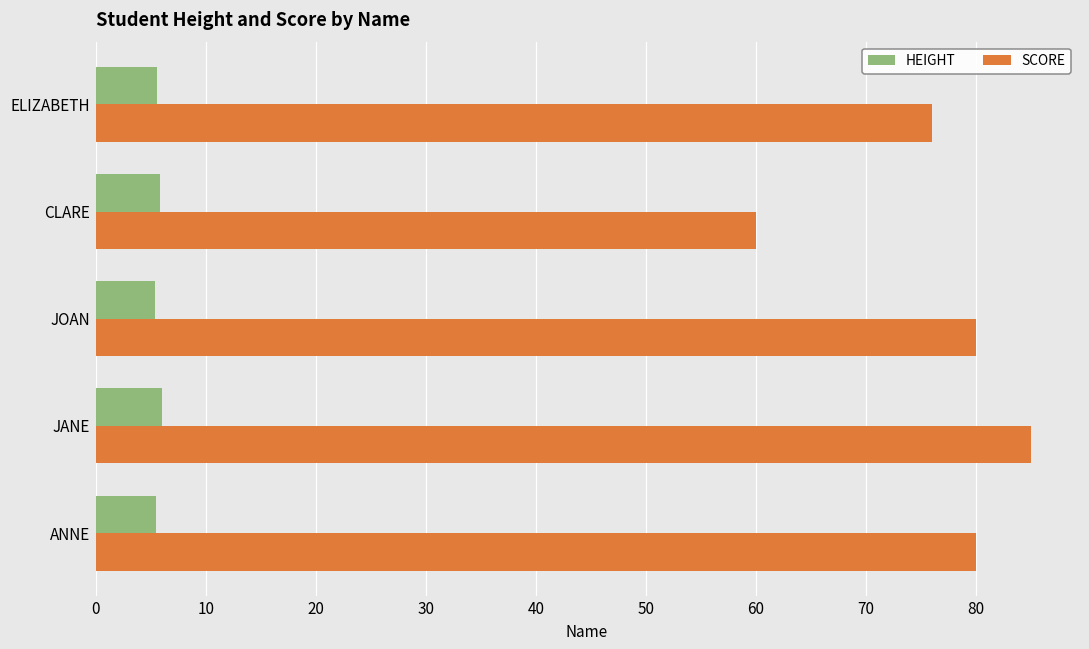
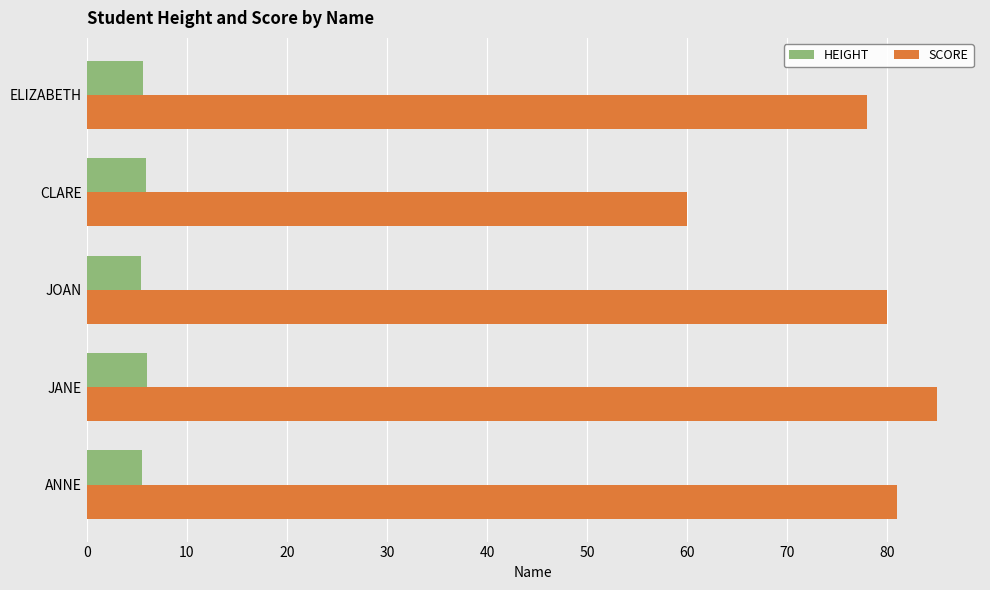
SCORE, ELIZABETH: 76 -> 78
SCORE, ANNE: 80 -> 81
